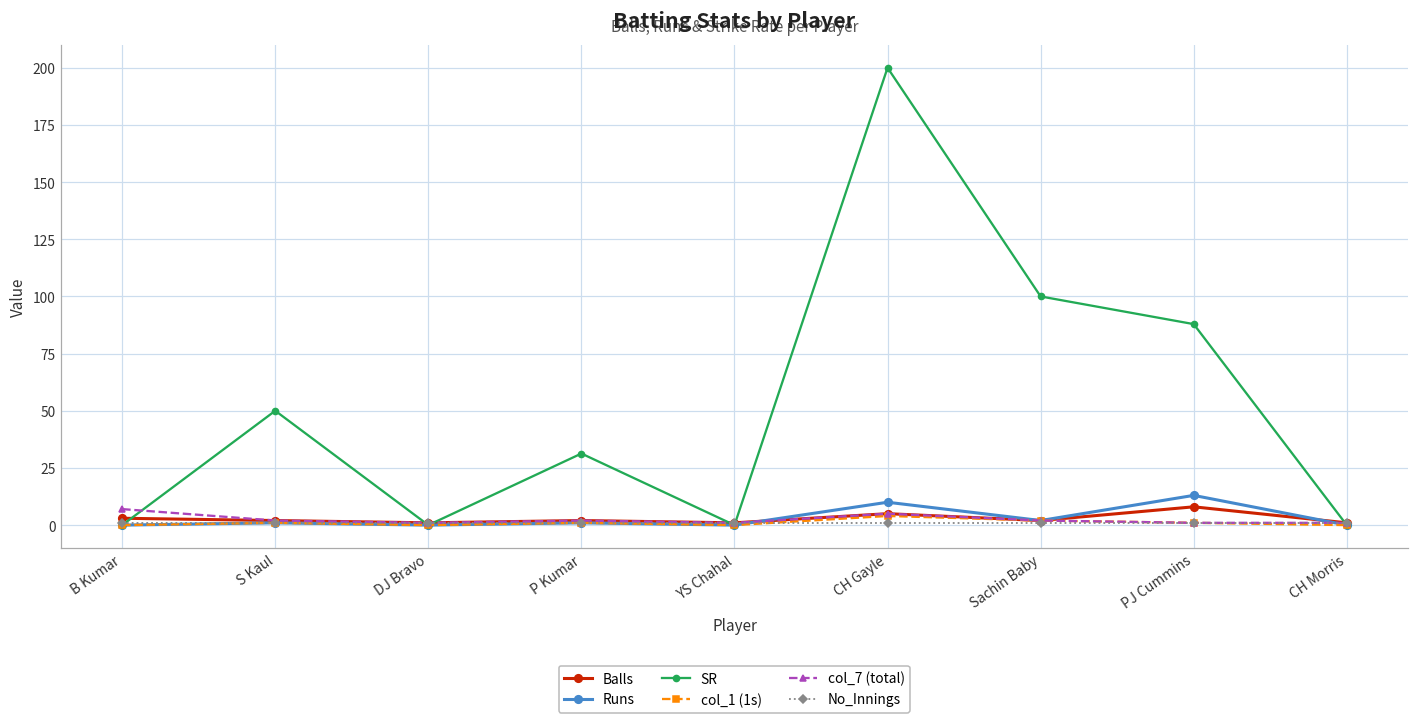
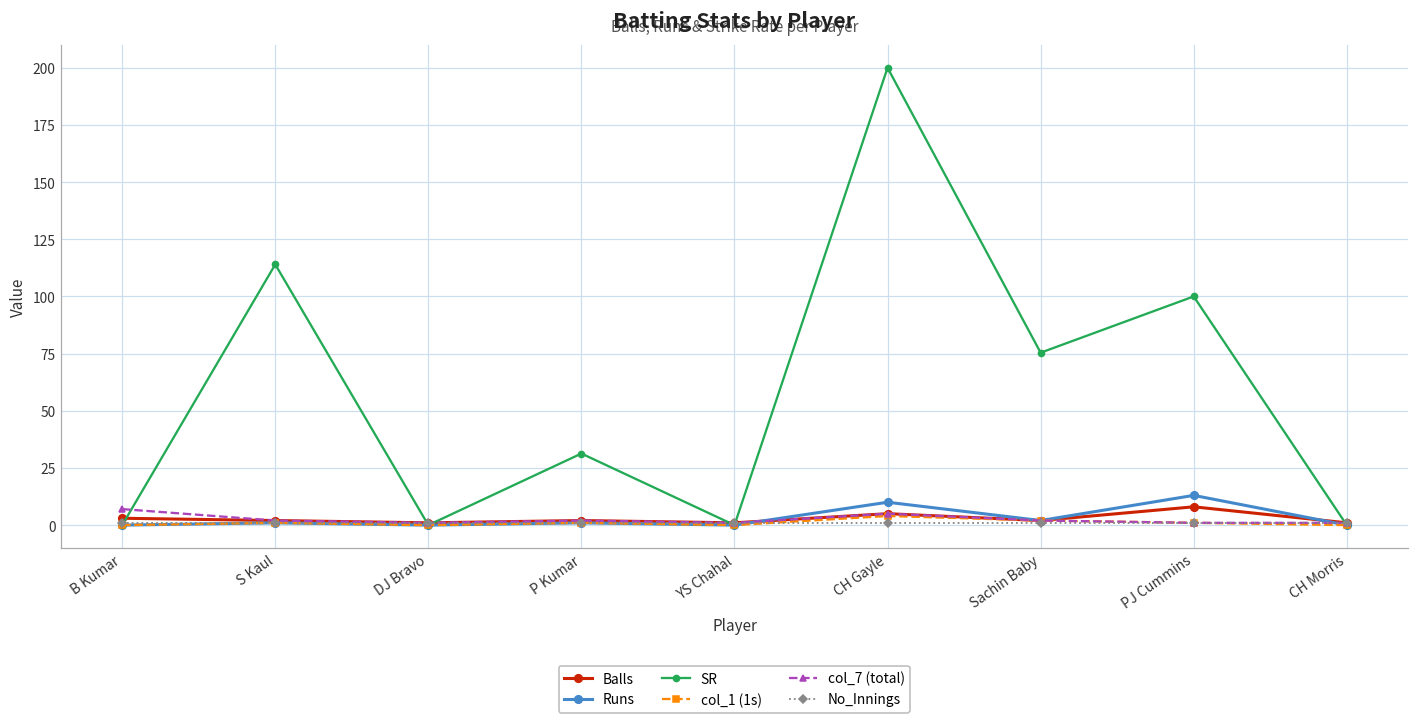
SR, S Kaul: 50 -> 114
SR, Sachin Baby: 100 -> 75
SR, PJ Cummins: 88 -> 100
